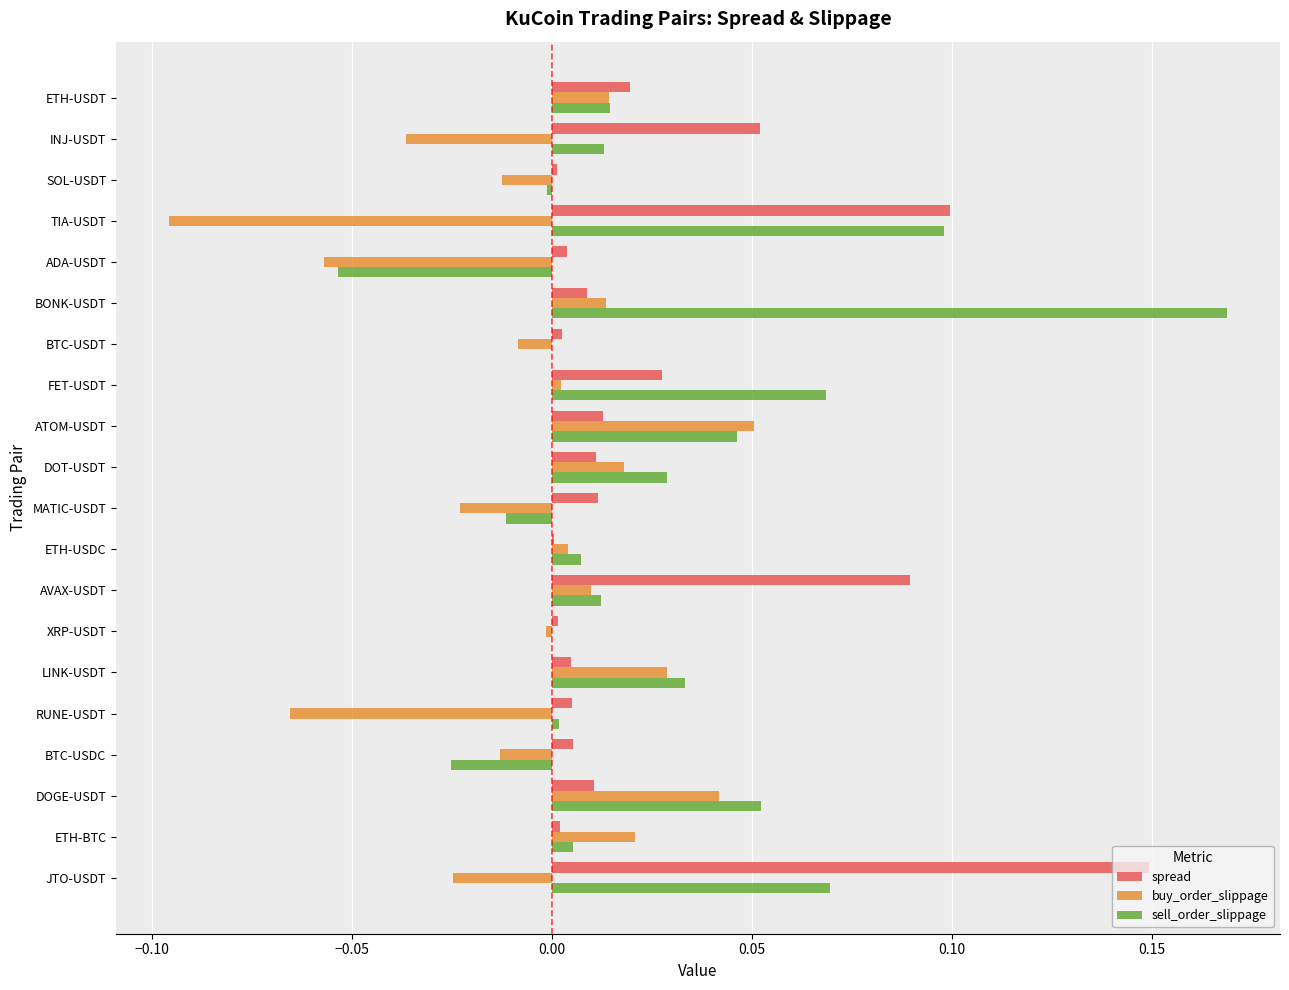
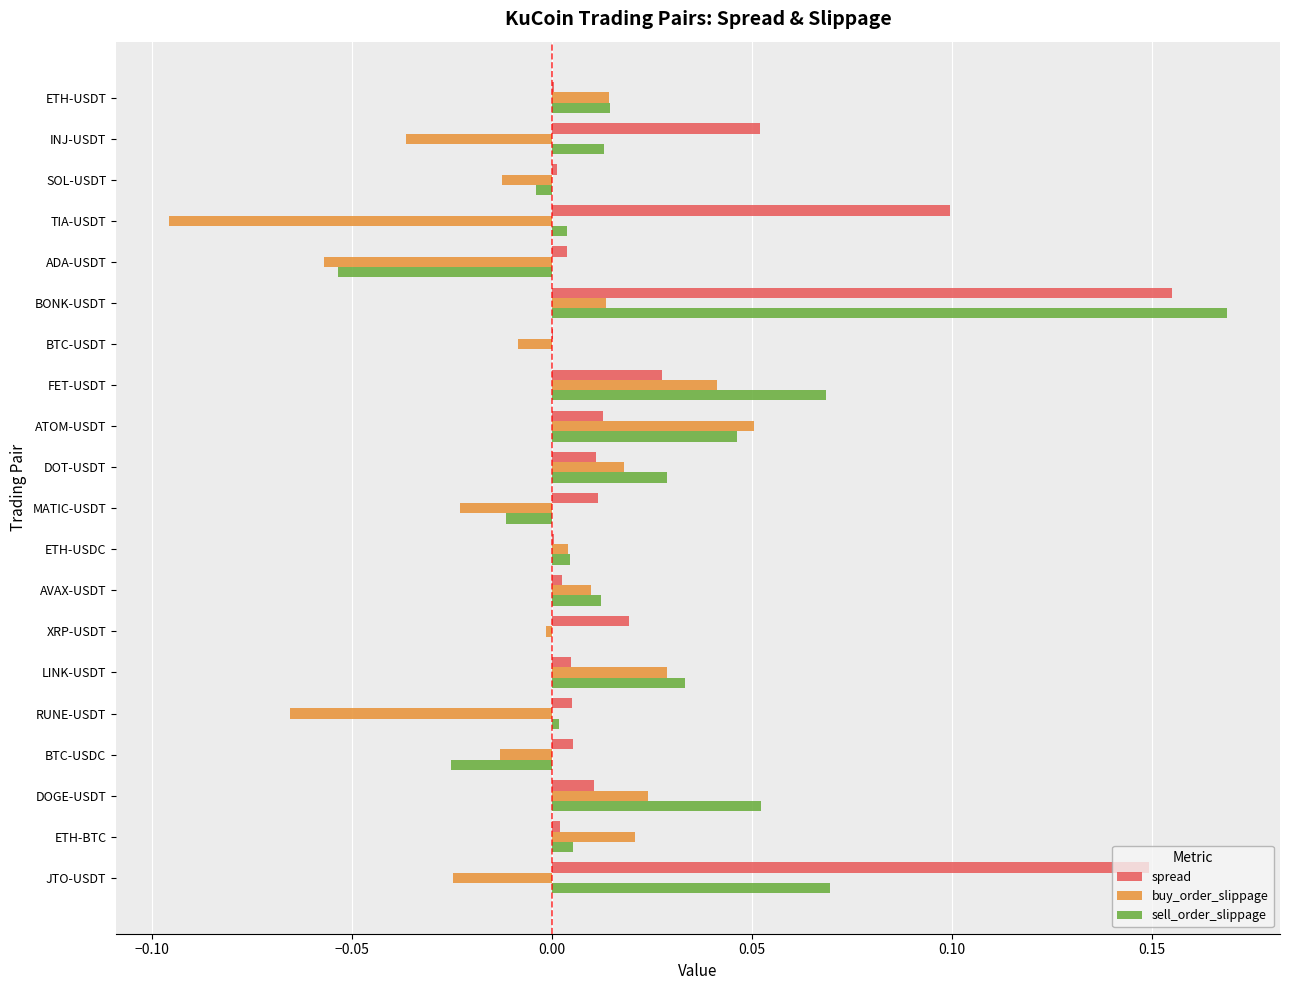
spread, ETH-USDT: 0.019 -> 0.000
sell_order_slippage, SOL-USDT: -0.001 -> -0.004
sell_order_slippage, TIA-USDT: 0.098 -> 0.004
spread, BONK-USDT: 0.009 -> 0.155
spread, BTC-USDT: 0.003 -> 0.000
buy_order_slippage, FET-USDT: 0.002 -> 0.041
sell_order_slippage, ETH-USDC: 0.007 -> 0.004
spread, AVAX-USDT: 0.089 -> 0.002
spread, XRP-USDT: 0.002 -> 0.019
buy_order_slippage, DOGE-USDT: 0.042 -> 0.024
